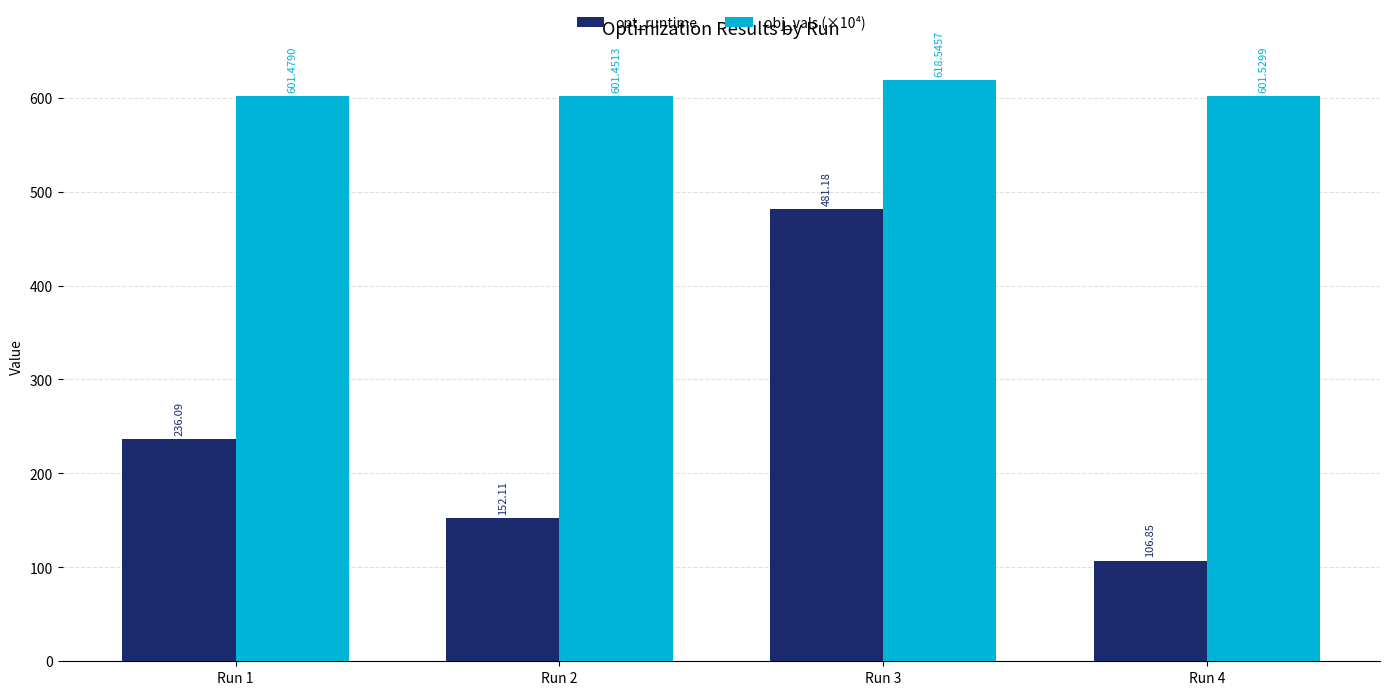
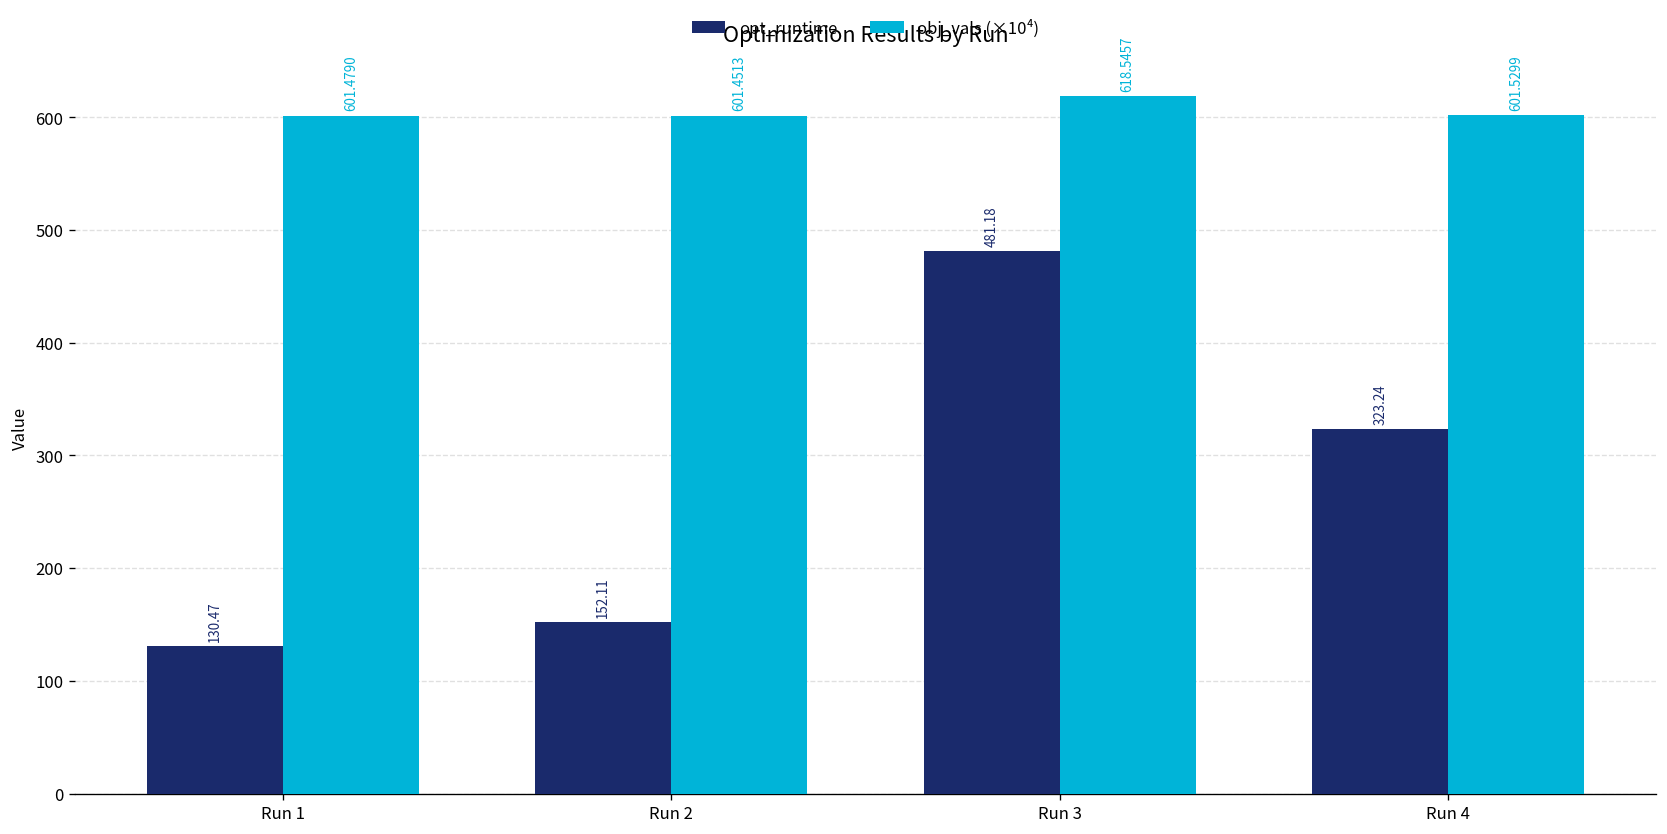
opt_runtime, Run 1: 236.09 -> 130.47
opt_runtime, Run 4: 106.85 -> 323.24
